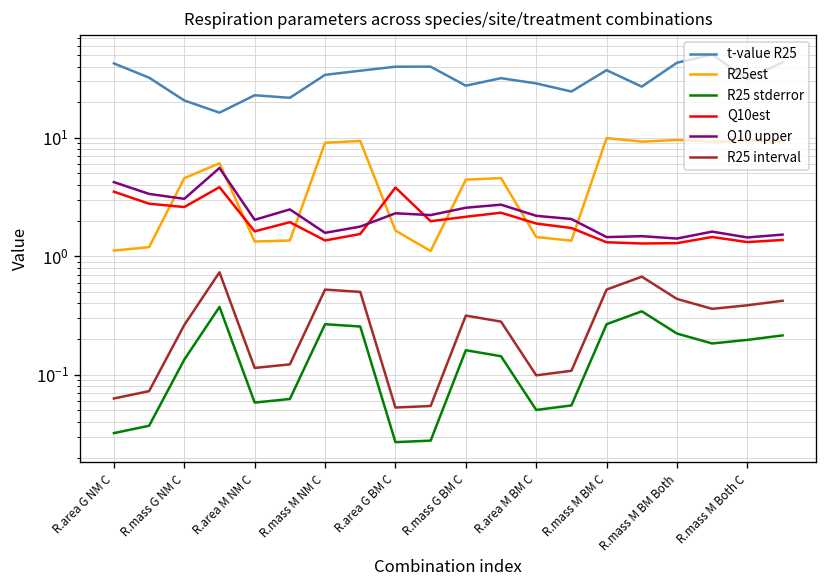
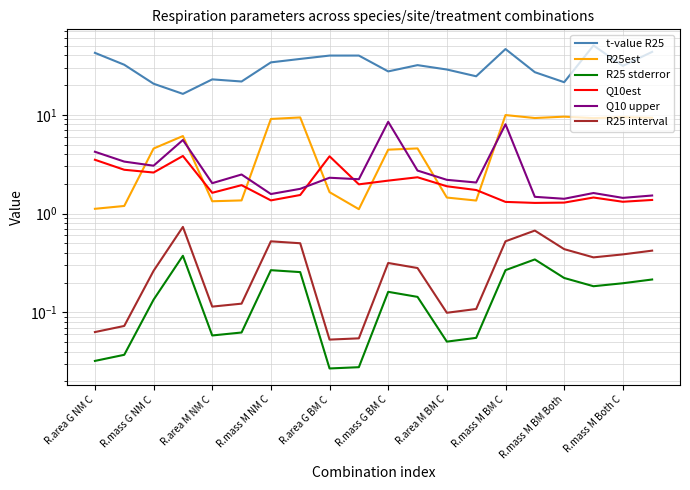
Q10 upper, R.mass G BM C: 2.6 -> 9
t-value R25, R.mass M BM C: 37 -> 50
Q10 upper, R.mass M BM C: 1.5 -> 8
t-value R25, R.mass M BM Both: 40 -> 21
